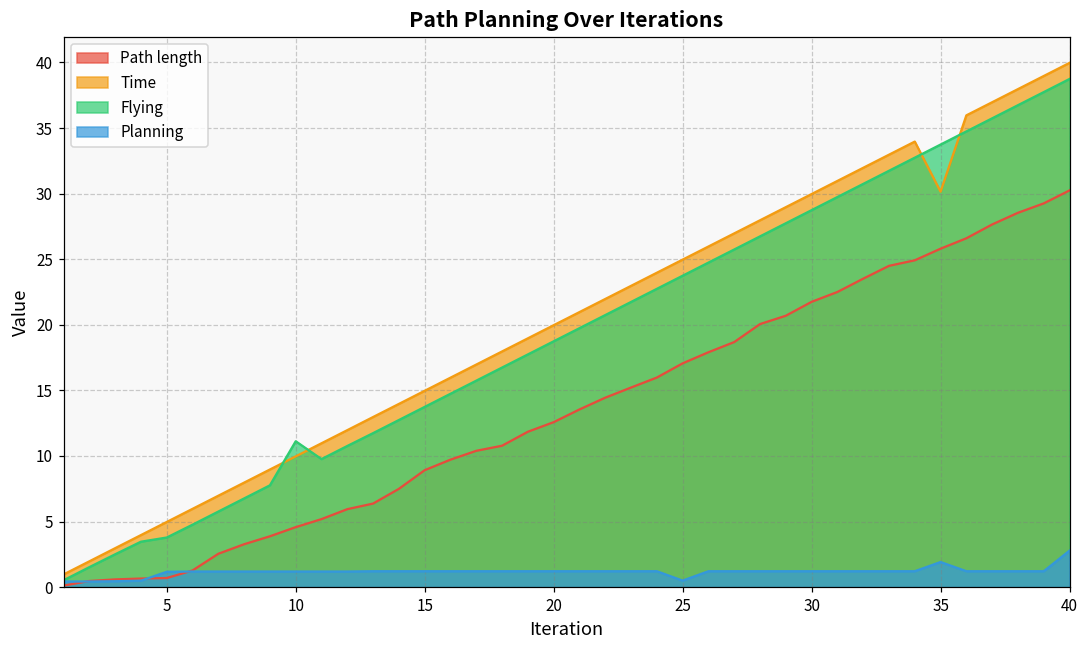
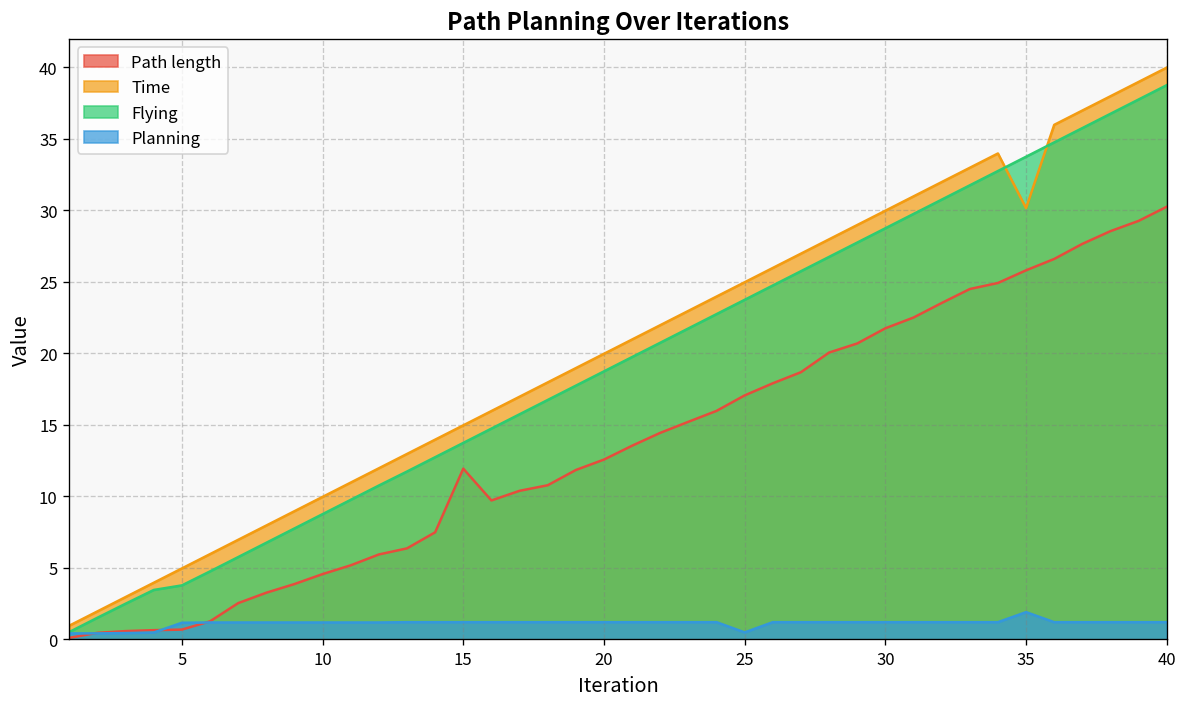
Flying, 10: 11.1 -> 8.8
Path length, 15: 8.9 -> 11.9
Planning, 40: 2.8 -> 1.2
